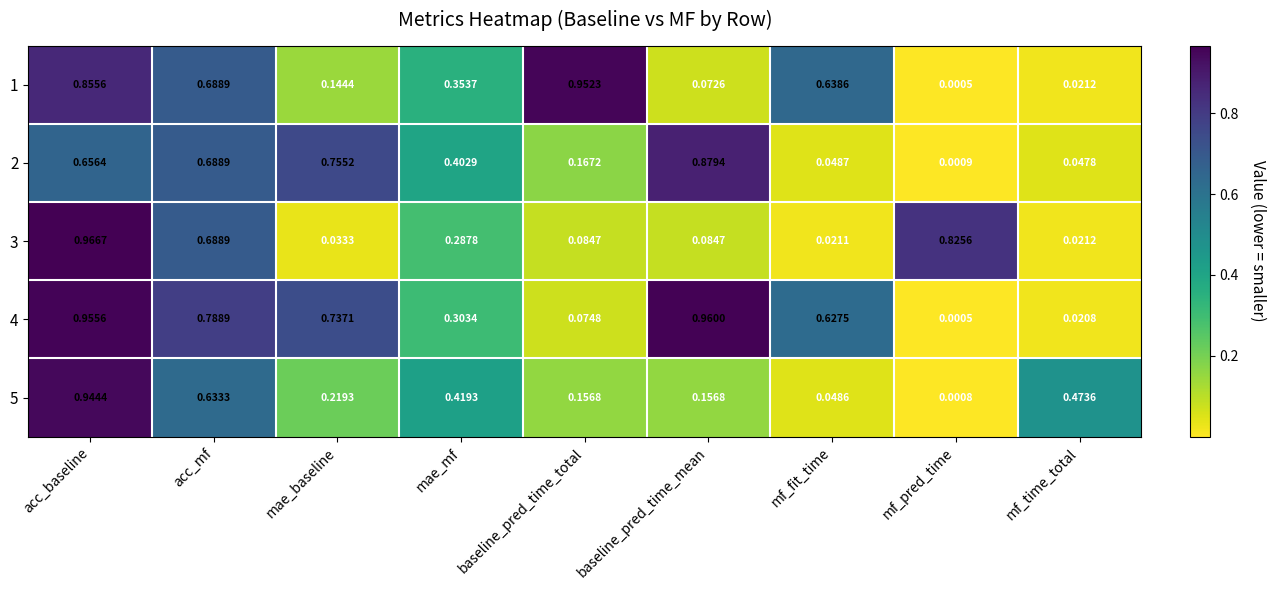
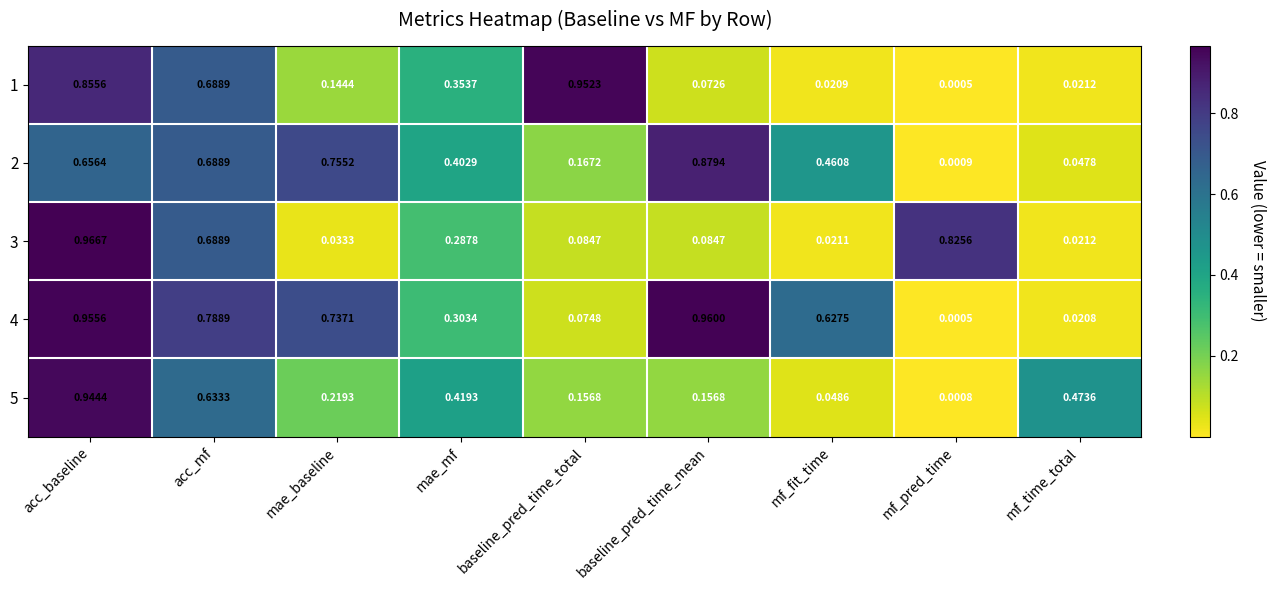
1, mf_fit_time: 0.6386 -> 0.0209
2, mf_fit_time: 0.0487 -> 0.4608
